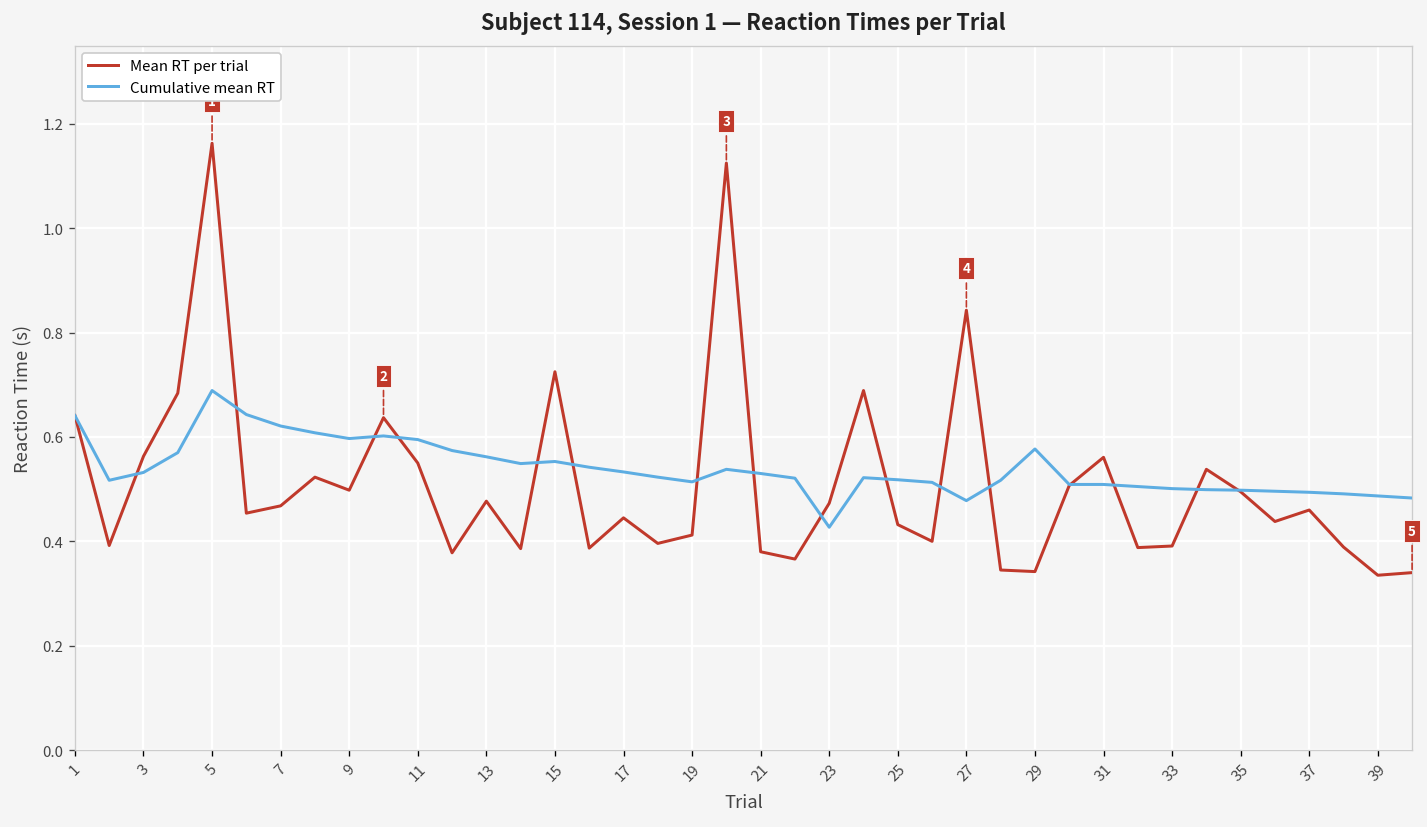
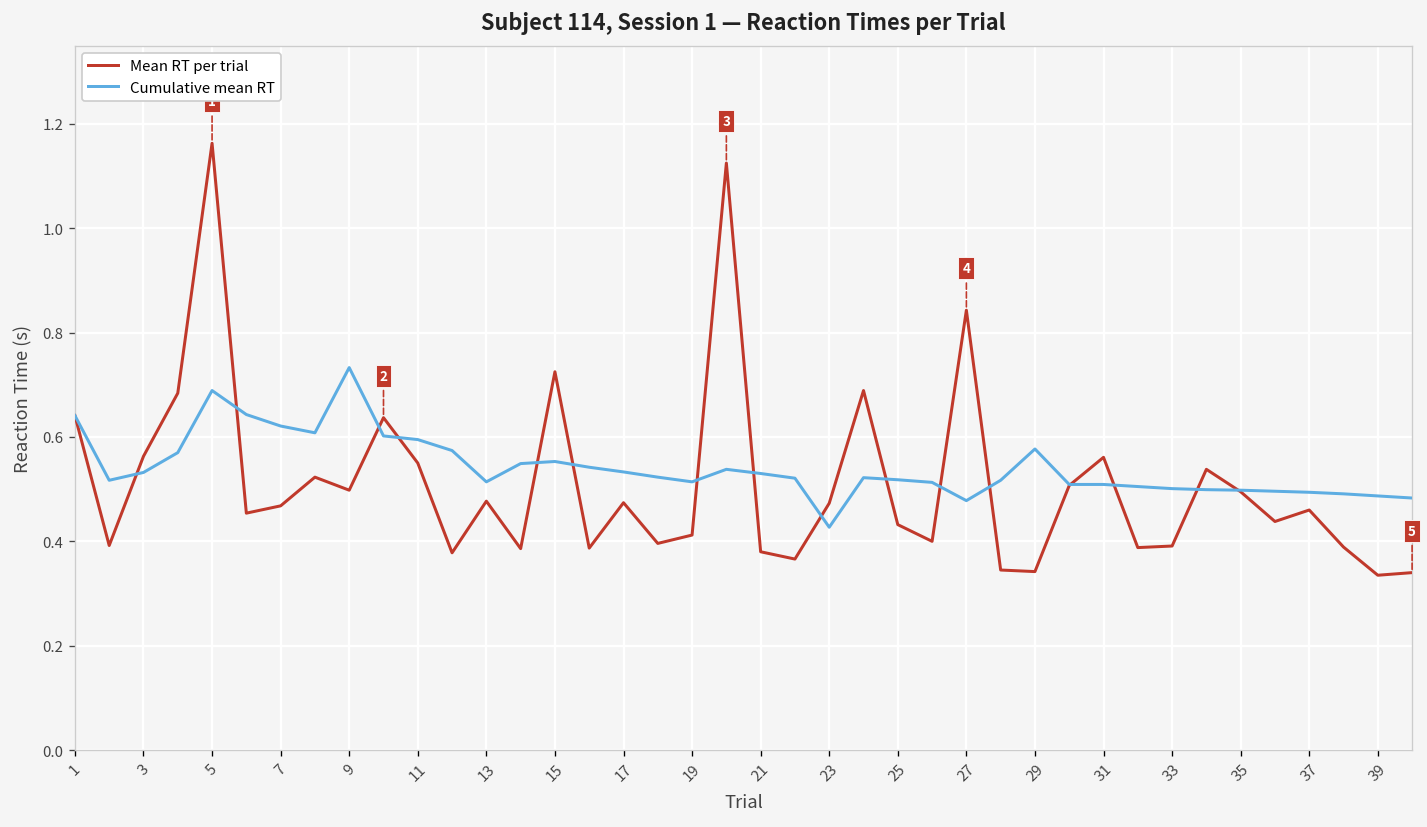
Cumulative mean RT, 9: 0.60 -> 0.73
Cumulative mean RT, 13: 0.56 -> 0.51
Mean RT per trial, 17: 0.45 -> 0.47
